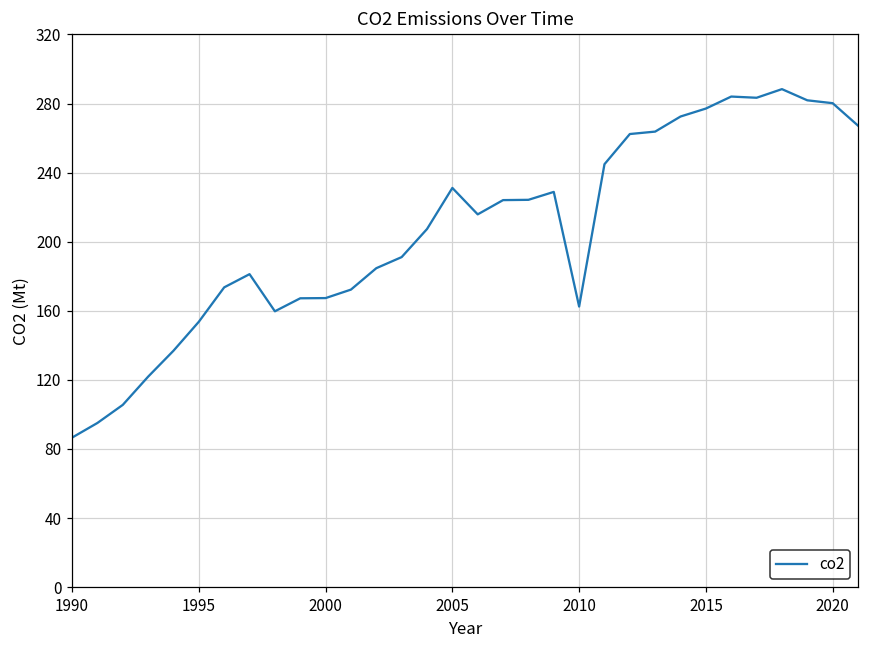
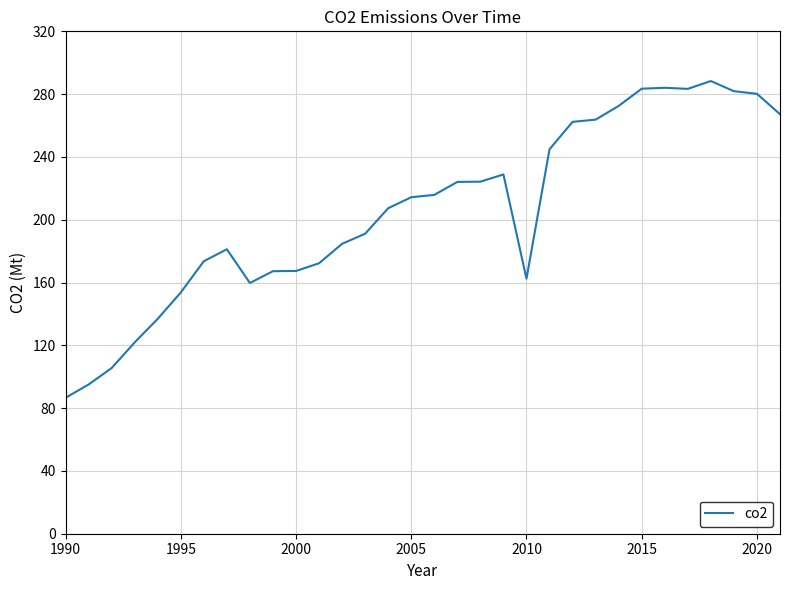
2005: 231 -> 214
2015: 277 -> 283
